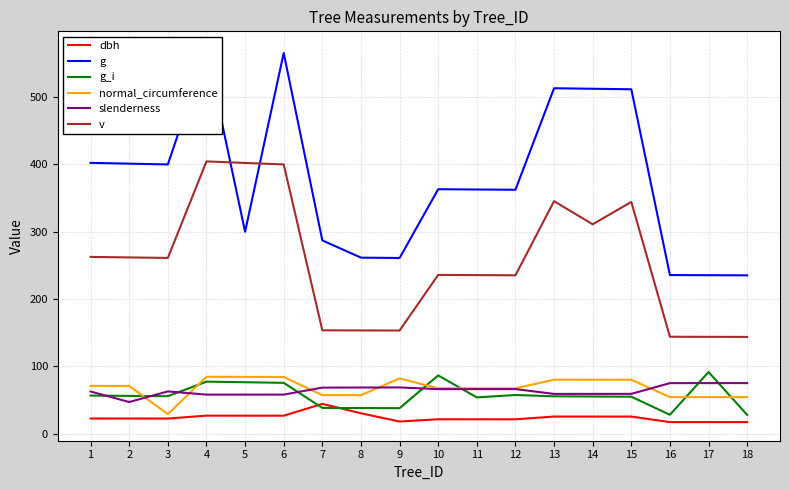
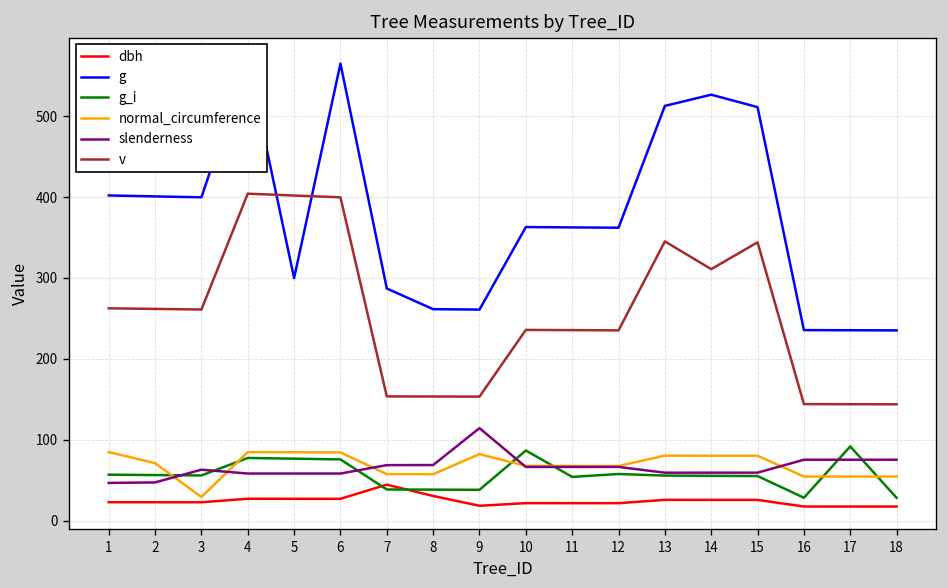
normal_circumference, 1: 70 -> 80
slenderness, 1: 60 -> 50
slenderness, 9: 70 -> 110
g, 14: 510 -> 530
